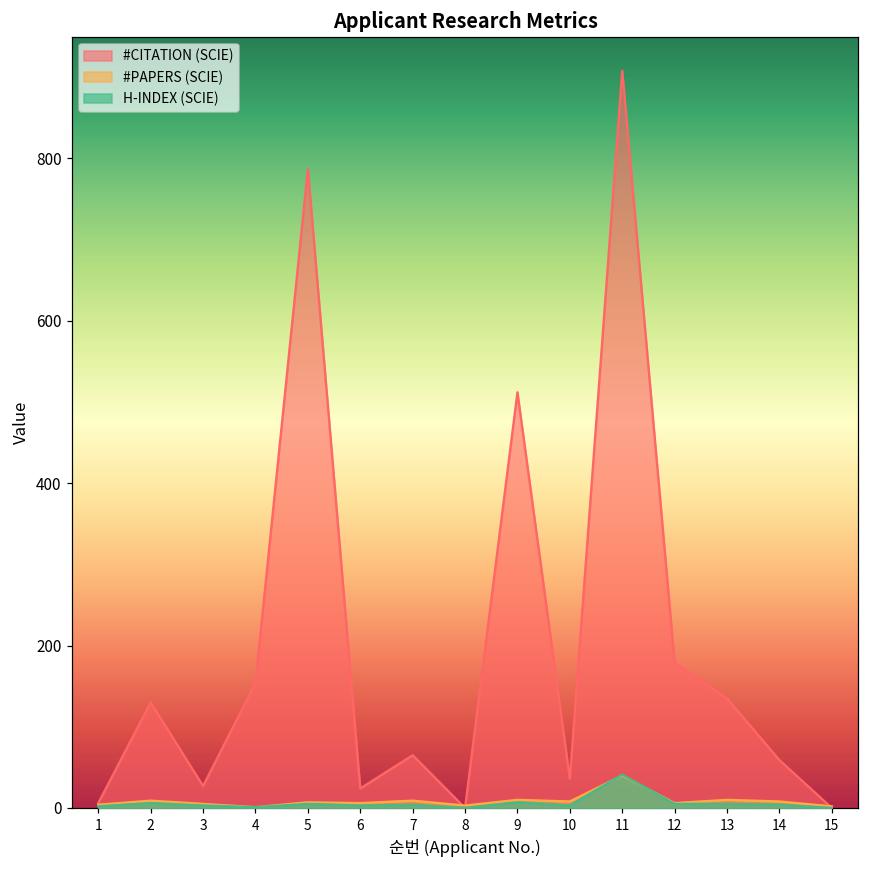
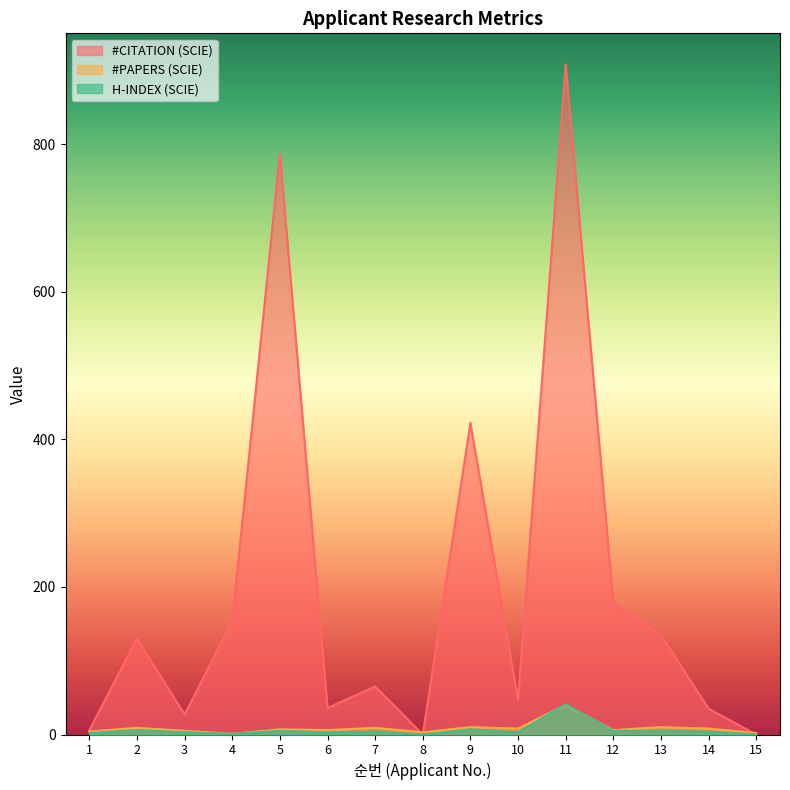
#CITATION (SCIE), 6: 20 -> 40
#CITATION (SCIE), 9: 510 -> 420
#CITATION (SCIE), 10: 40 -> 50
#CITATION (SCIE), 14: 60 -> 40
